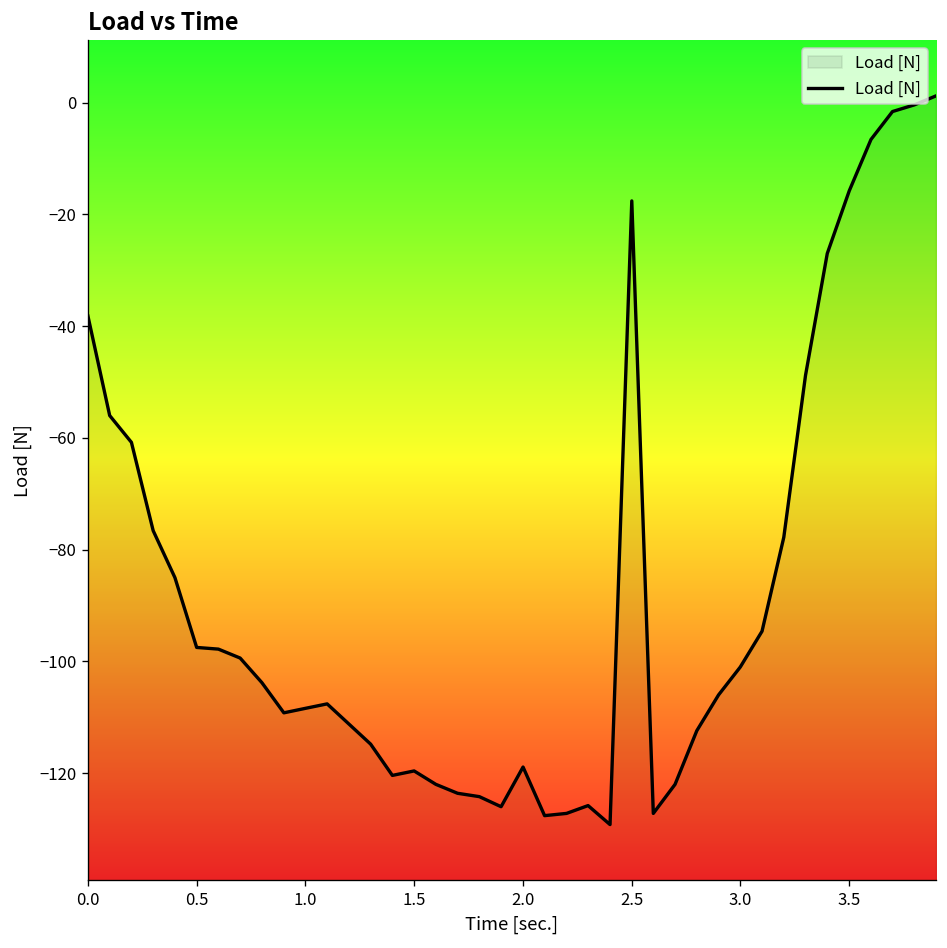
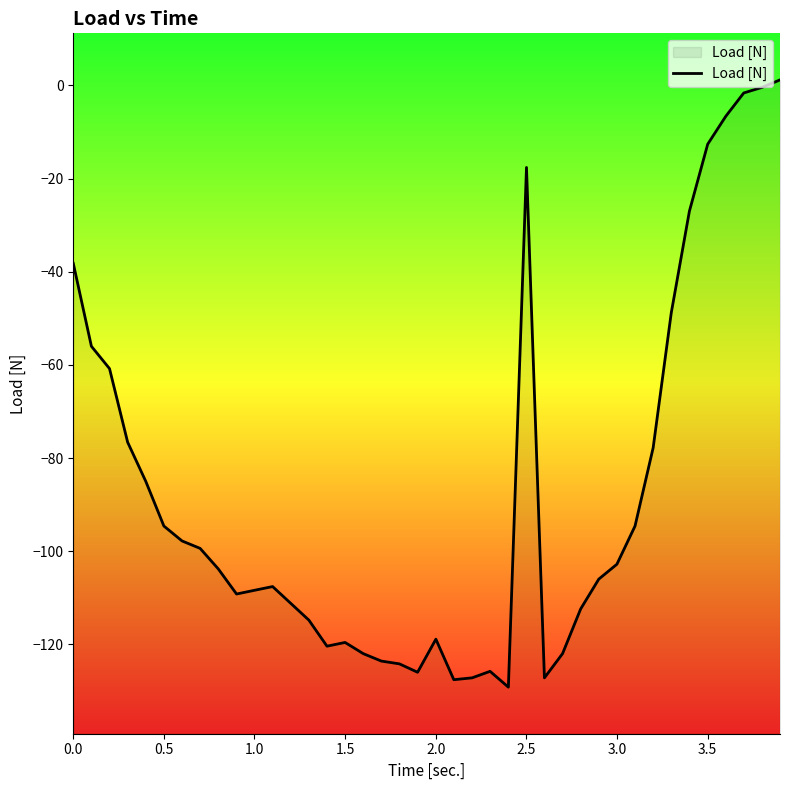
0.5: -98 -> -95
3.0: -101 -> -103
3.5: -16 -> -13
